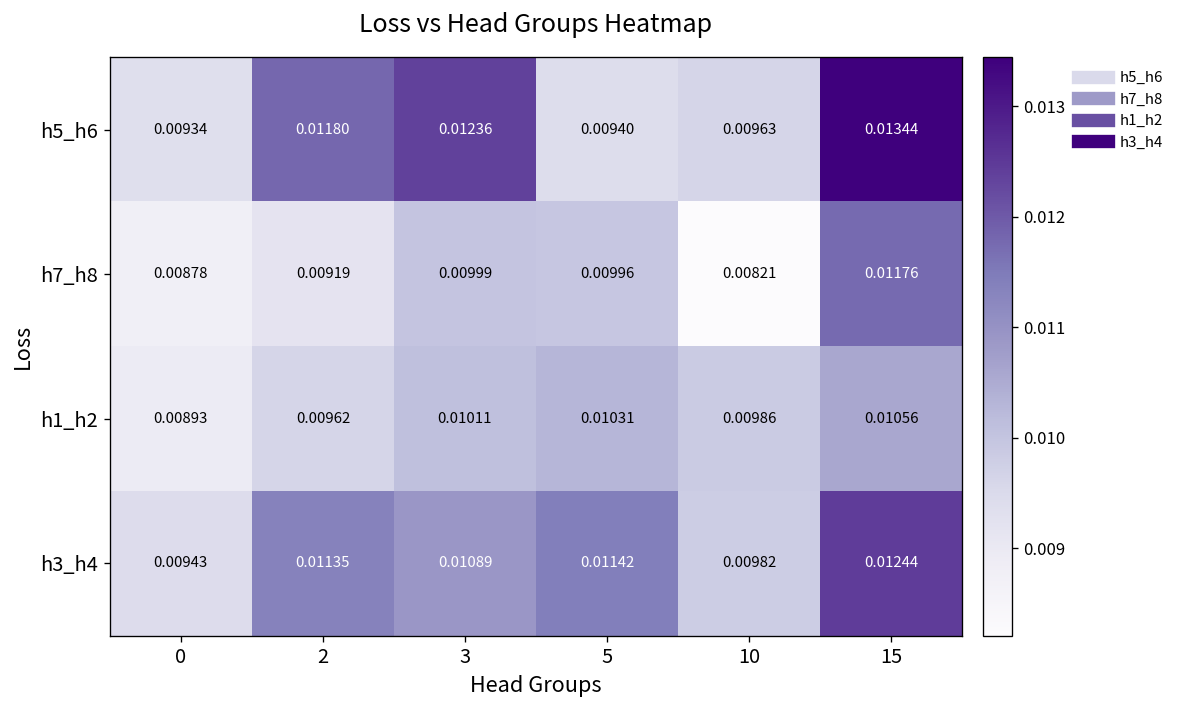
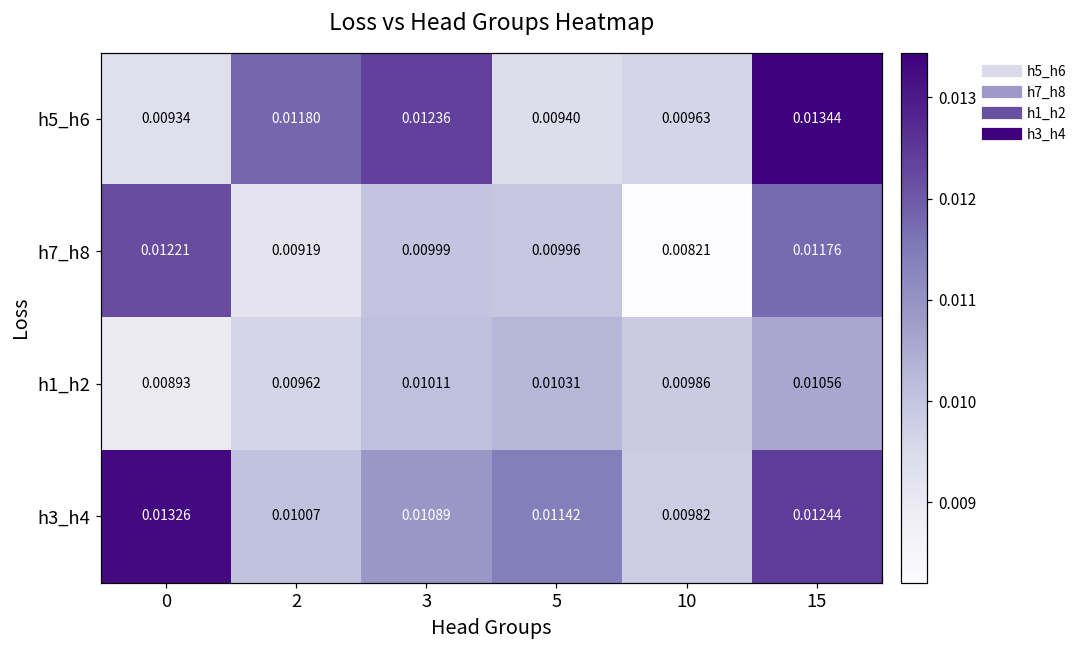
h7_h8, 0: 0.00878 -> 0.01221
h3_h4, 0: 0.00943 -> 0.01326
h3_h4, 2: 0.01135 -> 0.01007
